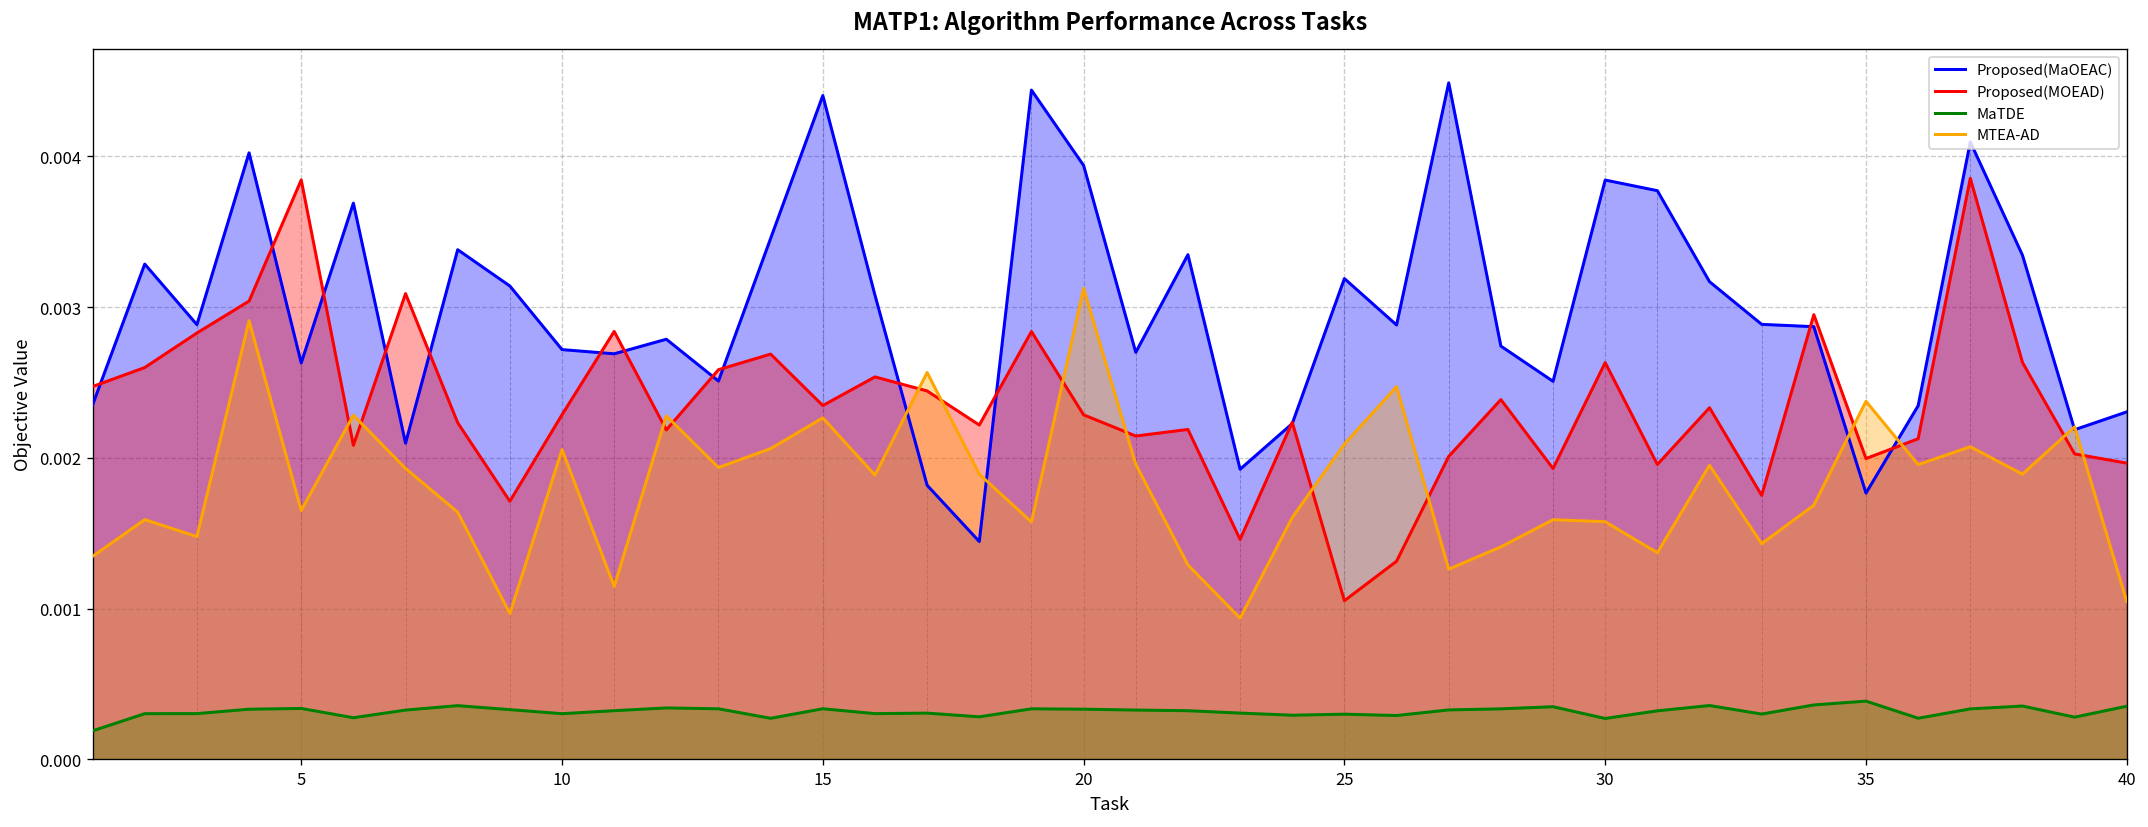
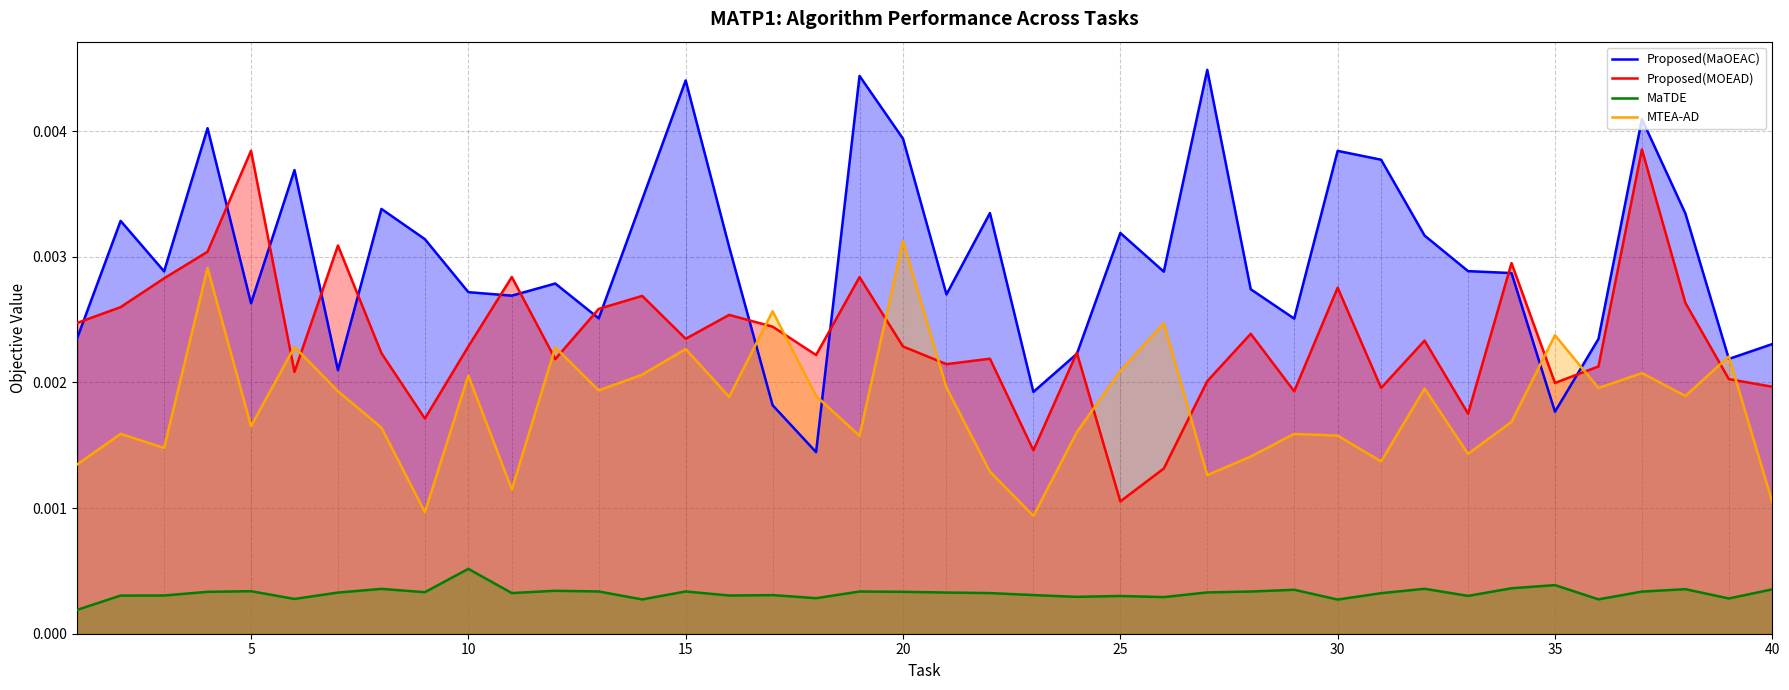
MaTDE, 10: 0.00030 -> 0.00052
Proposed(MOEAD), 30: 0.00263 -> 0.00275
